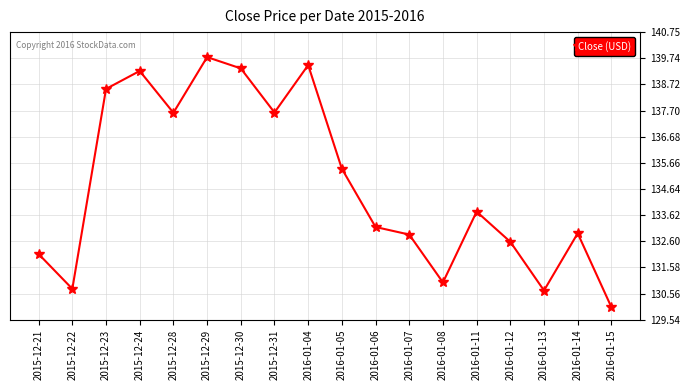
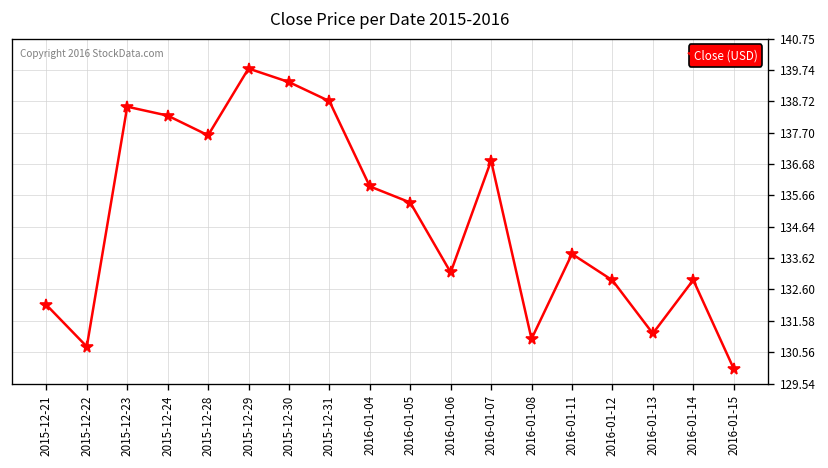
2015-12-24: 139.2 -> 138.3
2015-12-31: 137.6 -> 138.7
2016-01-04: 139.5 -> 135.9
2016-01-07: 132.9 -> 136.8
2016-01-12: 132.6 -> 132.9
2016-01-13: 130.7 -> 131.2
